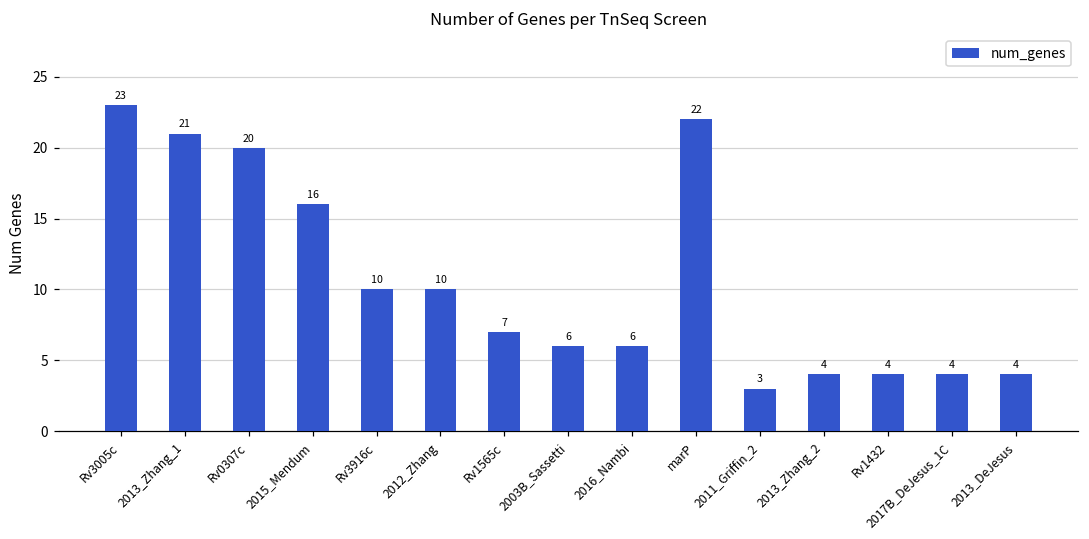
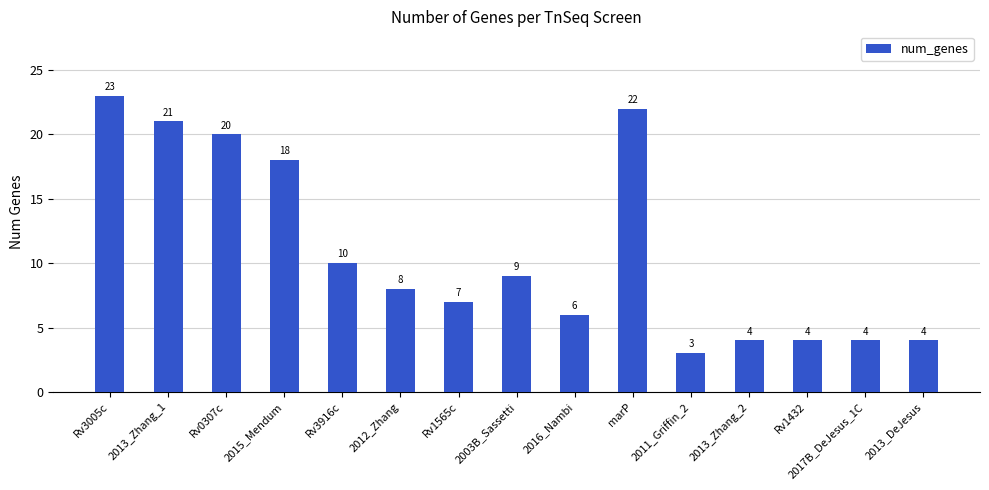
2015_Mendum: 16 -> 18
2012_Zhang: 10 -> 8
2003B_Sassetti: 6 -> 9
